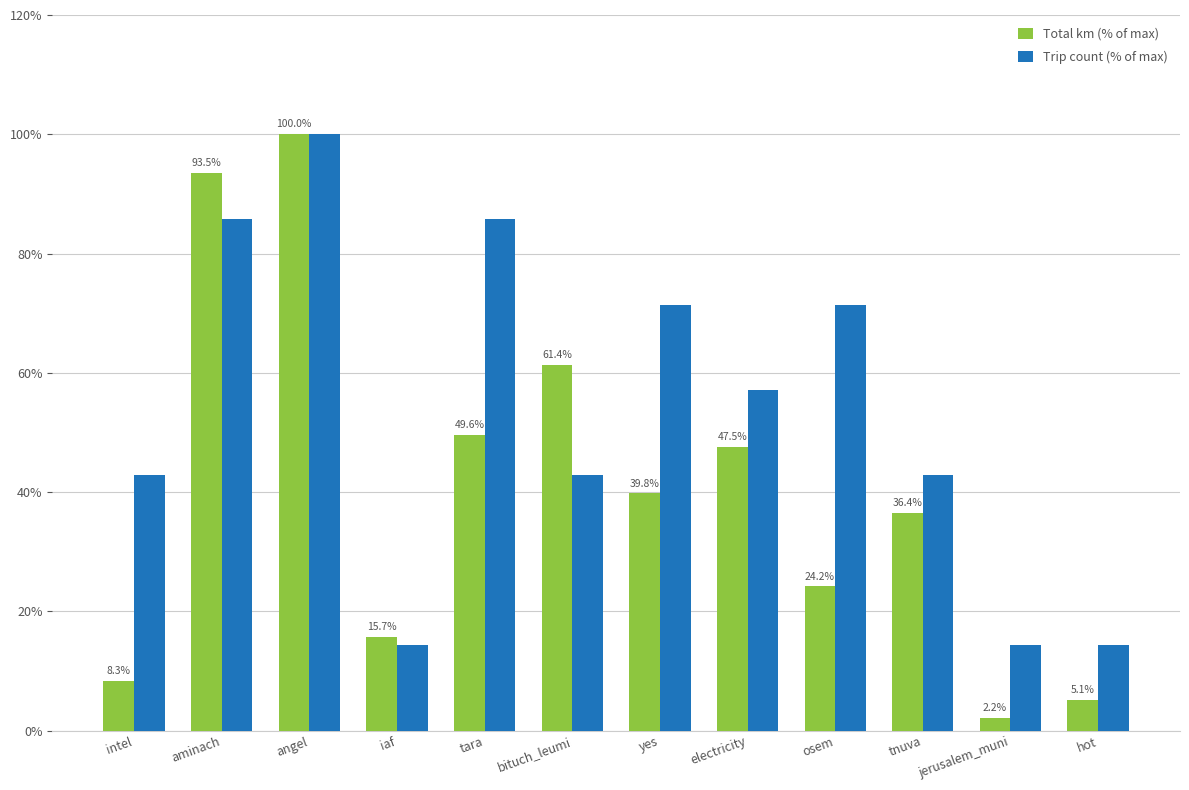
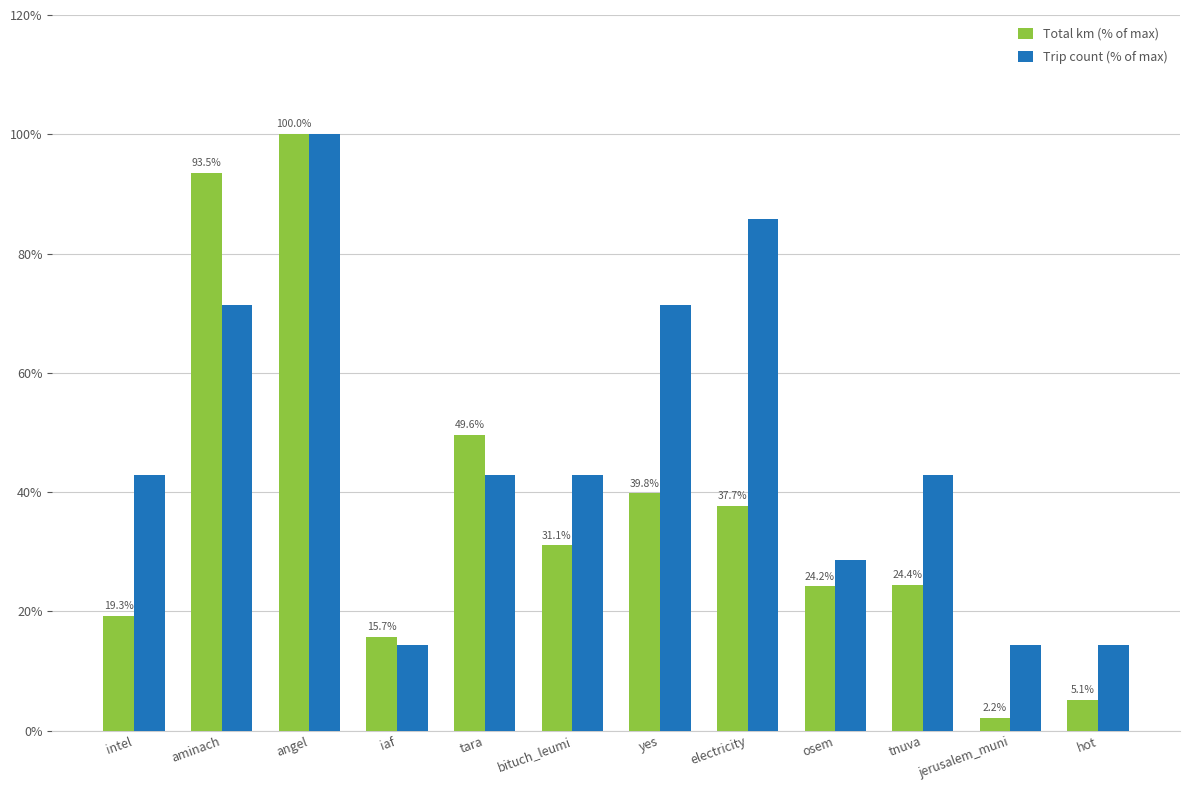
Total km (% of max), intel: 8.3% -> 19.3%
Trip count (% of max), aminach: 86% -> 71%
Trip count (% of max), tara: 86% -> 43%
Total km (% of max), bituch_leumi: 61.4% -> 31.1%
Total km (% of max), electricity: 47.5% -> 37.7%
Trip count (% of max), electricity: 57% -> 86%
Trip count (% of max), osem: 71% -> 29%
Total km (% of max), tnuva: 36.4% -> 24.4%
